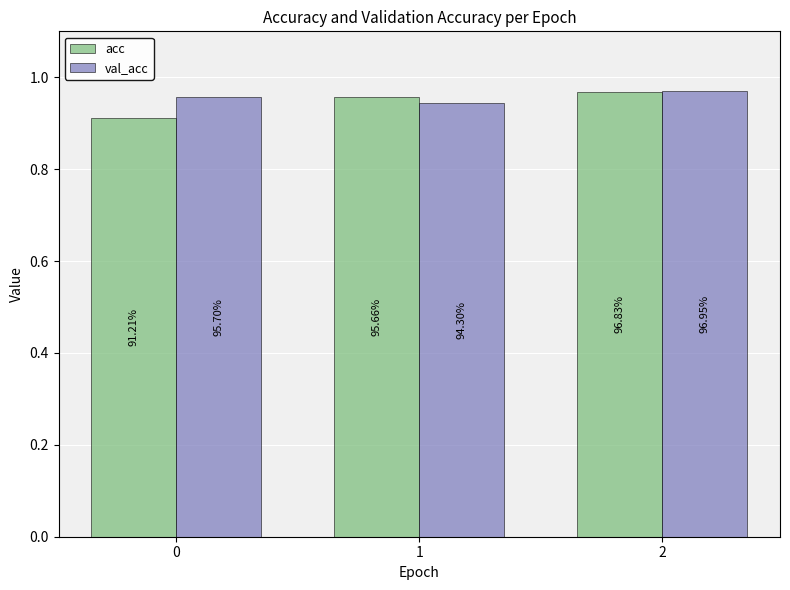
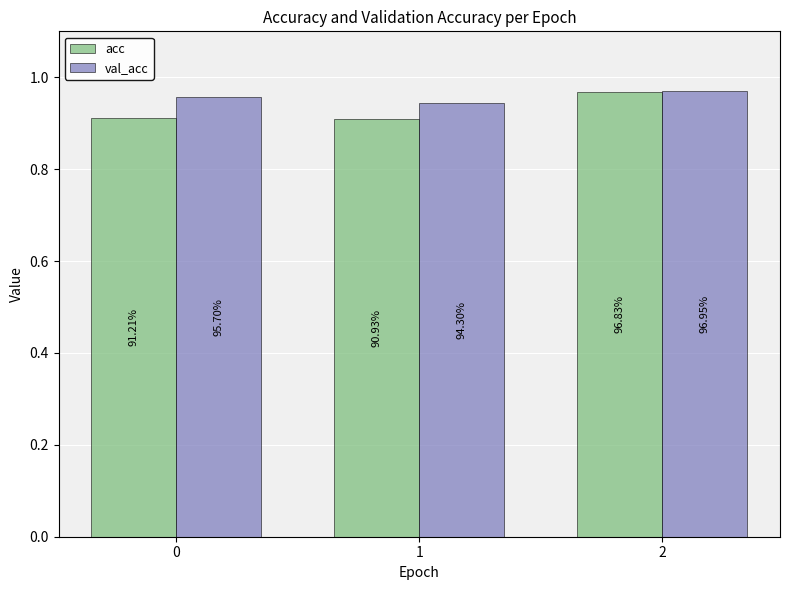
acc, 1: 95.66% -> 90.93%
